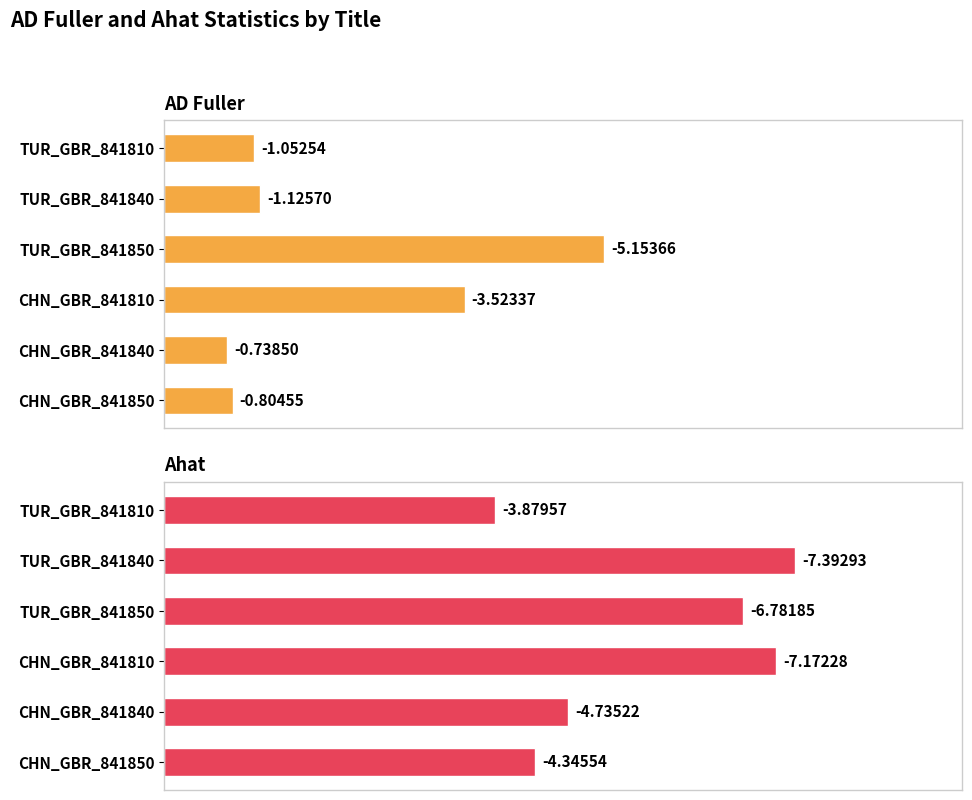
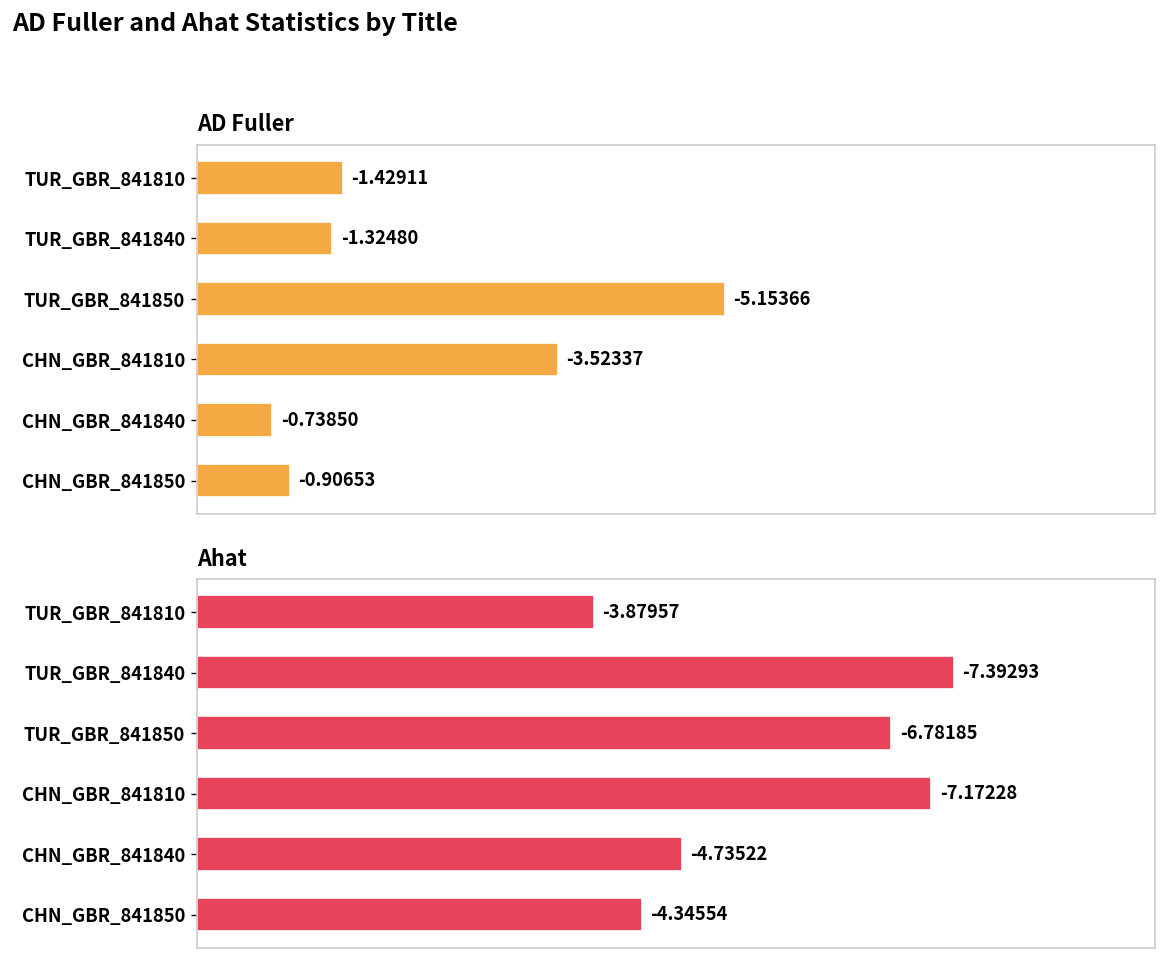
AD Fuller, TUR_GBR_841810: -1.05254 -> -1.42911
AD Fuller, TUR_GBR_841840: -1.12570 -> -1.32480
AD Fuller, CHN_GBR_841850: -0.80455 -> -0.90653
